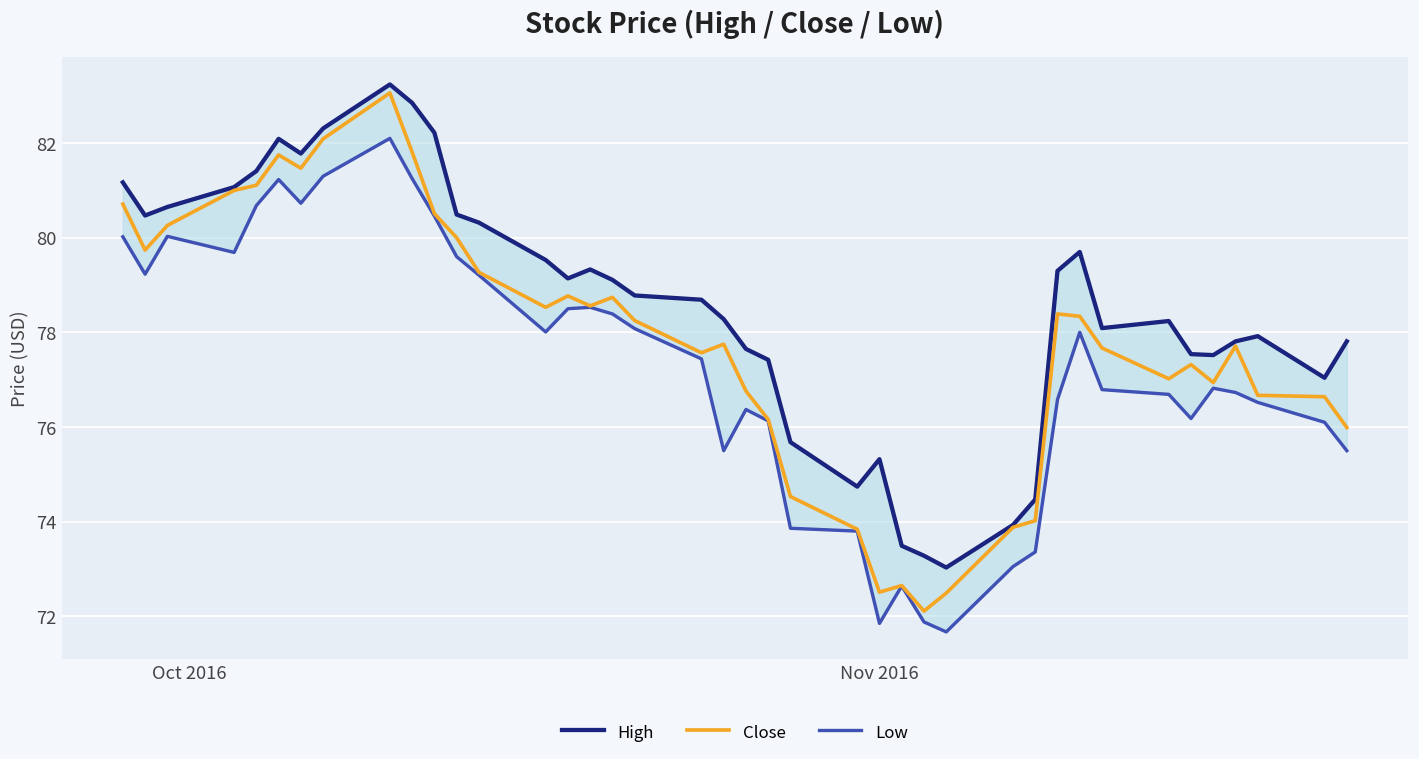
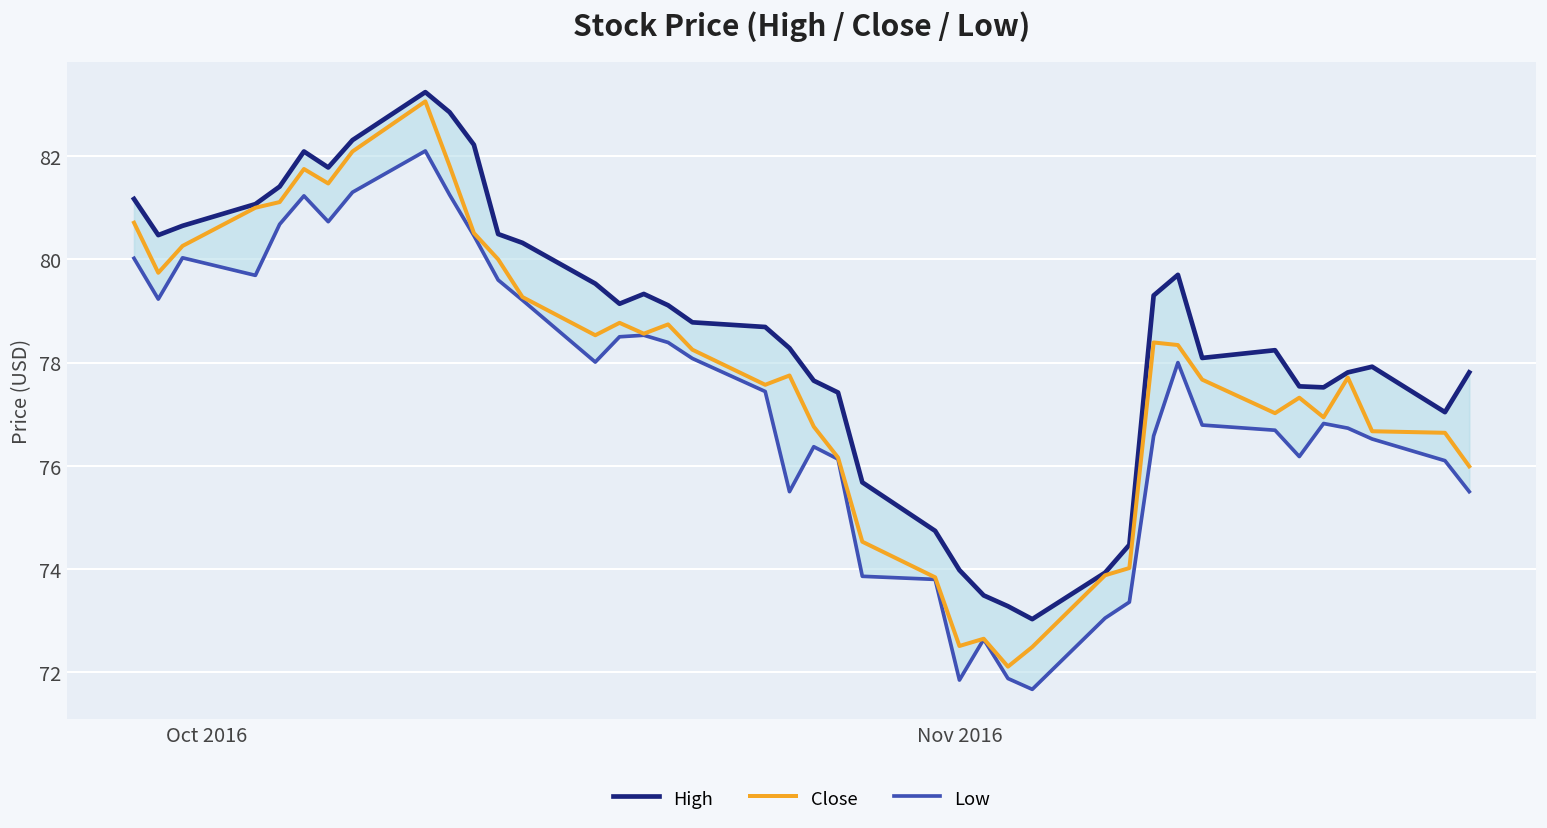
High, Nov 2016: 75.3 -> 74.0
